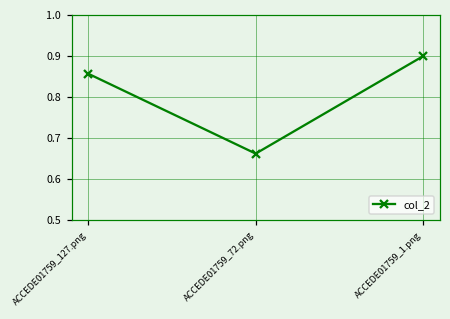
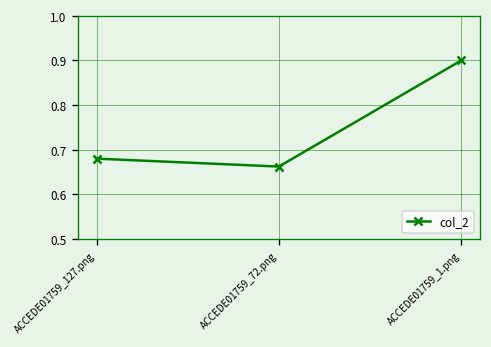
ACCEDE01759_127.png: 0.86 -> 0.68
